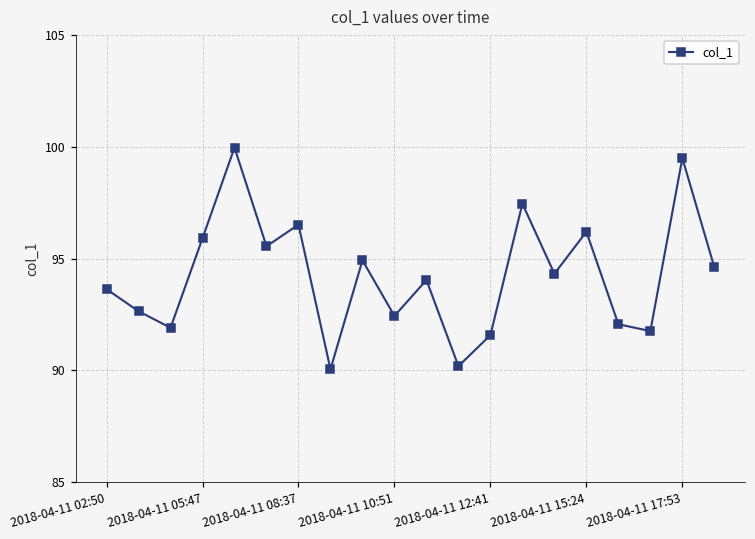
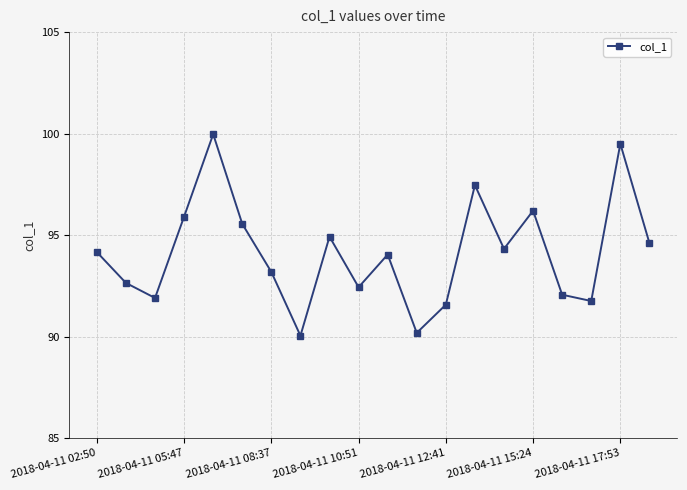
2018-04-11 02:50: 93.6 -> 94.2
2018-04-11 08:37: 96.5 -> 93.2
